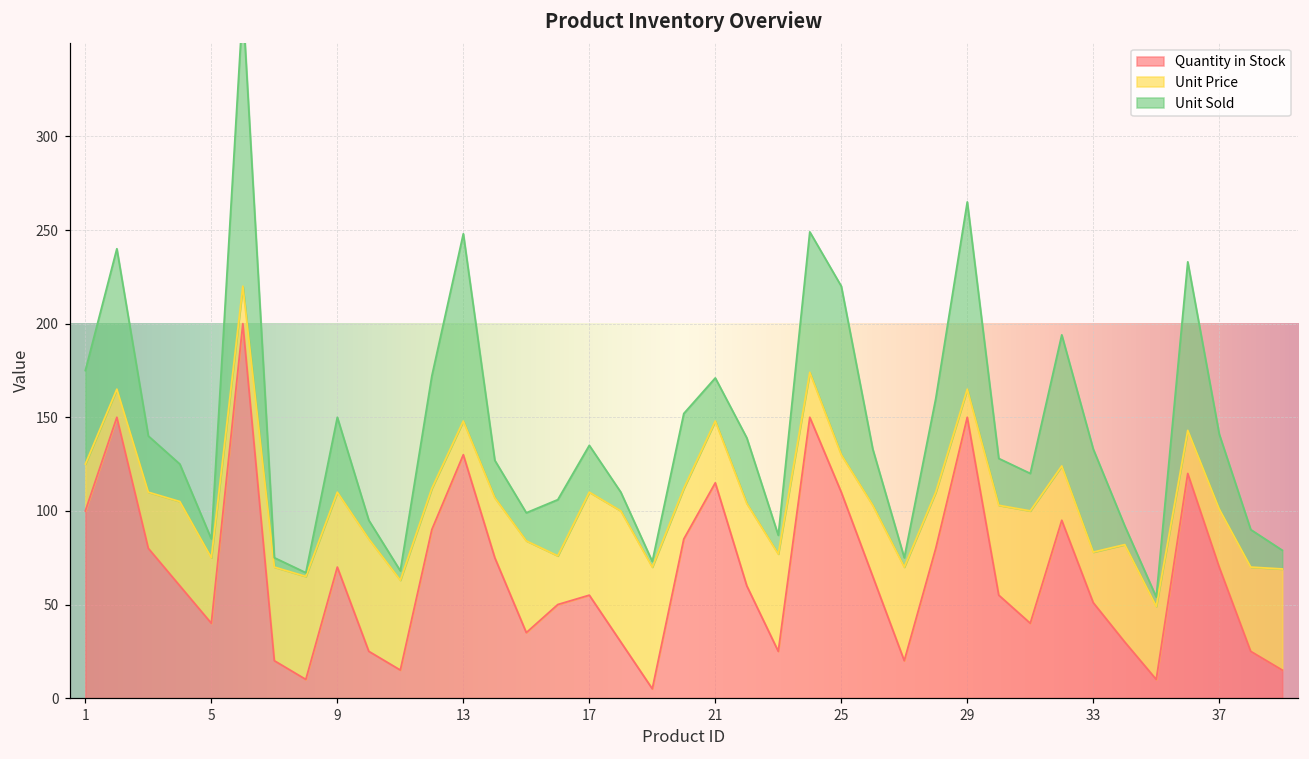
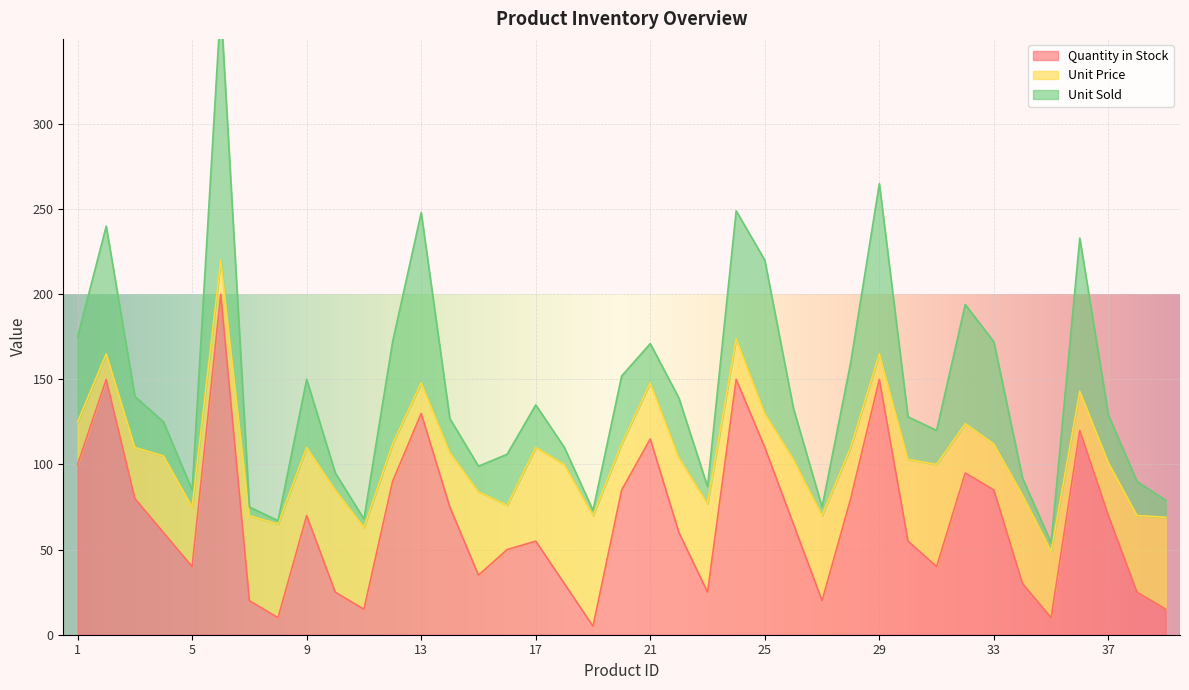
Quantity in Stock, 33: 51 -> 85
Unit Sold, 33: 55 -> 60
Unit Sold, 37: 40 -> 28
